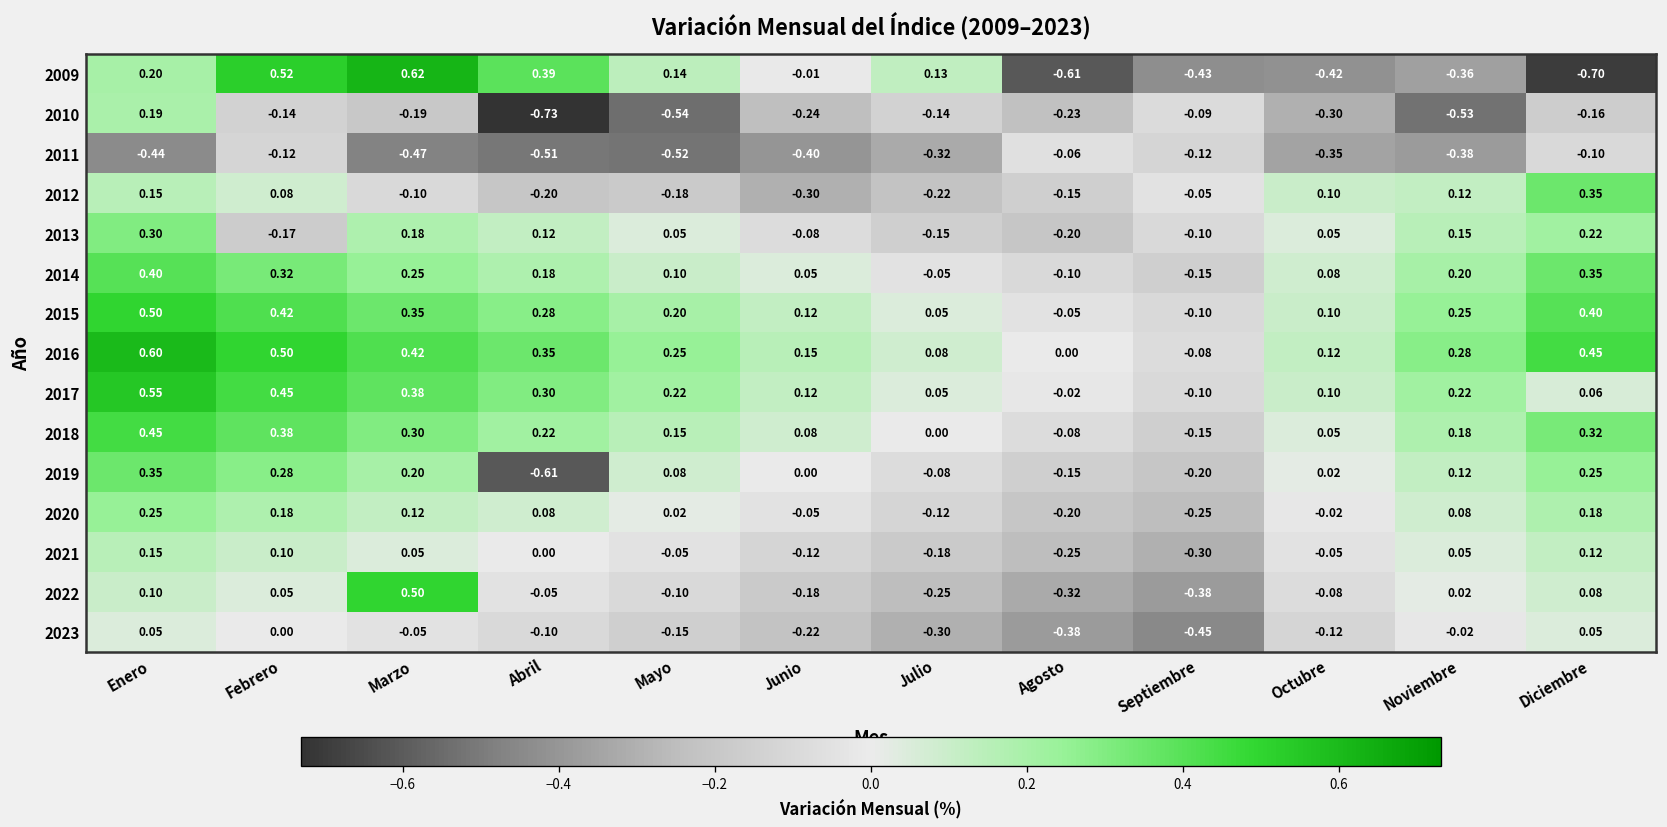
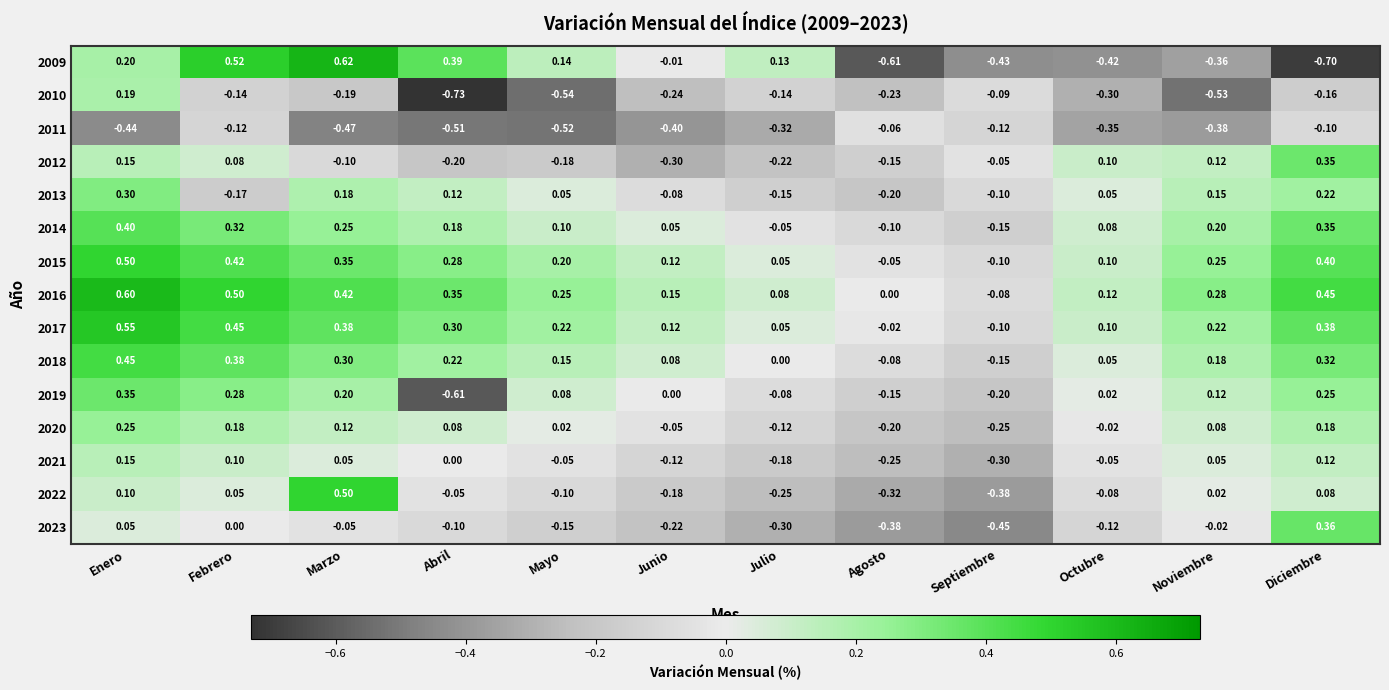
2017, Diciembre: 0.06 -> 0.38
2023, Diciembre: 0.05 -> 0.36
